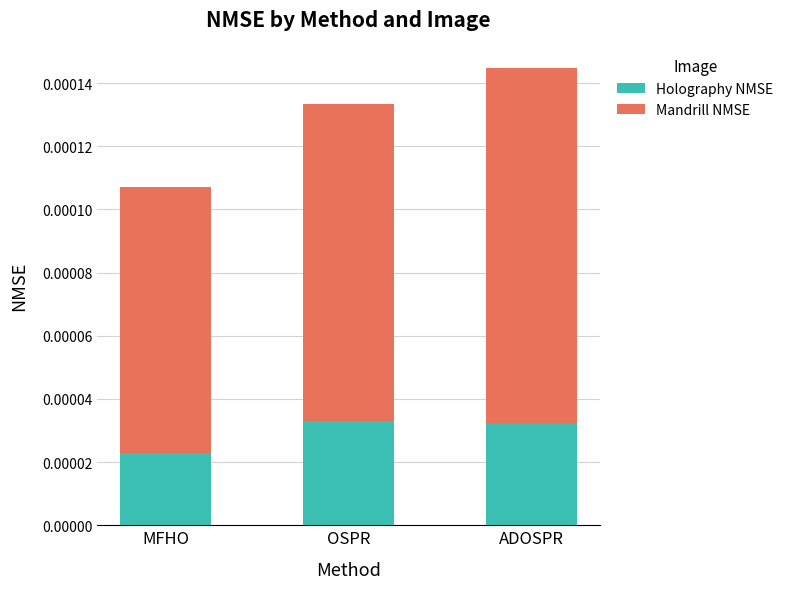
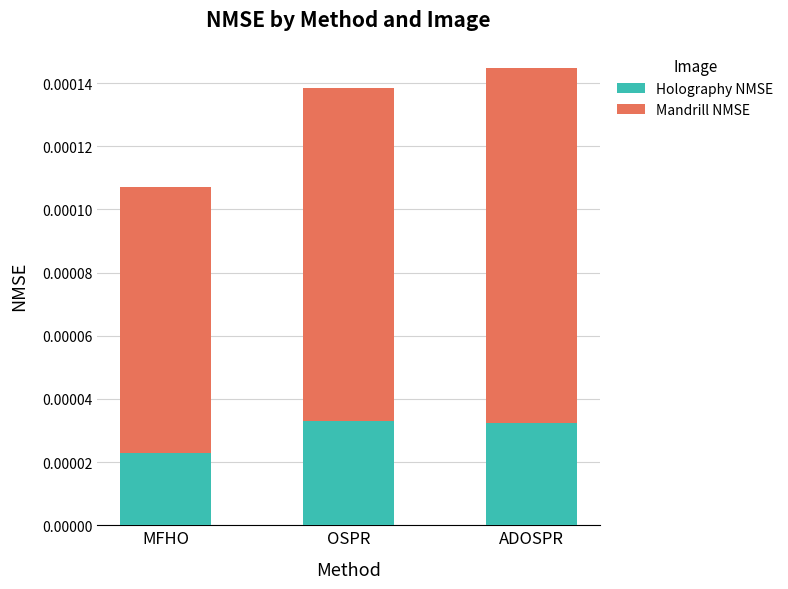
Mandrill NMSE, OSPR: 0.000100 -> 0.000105
